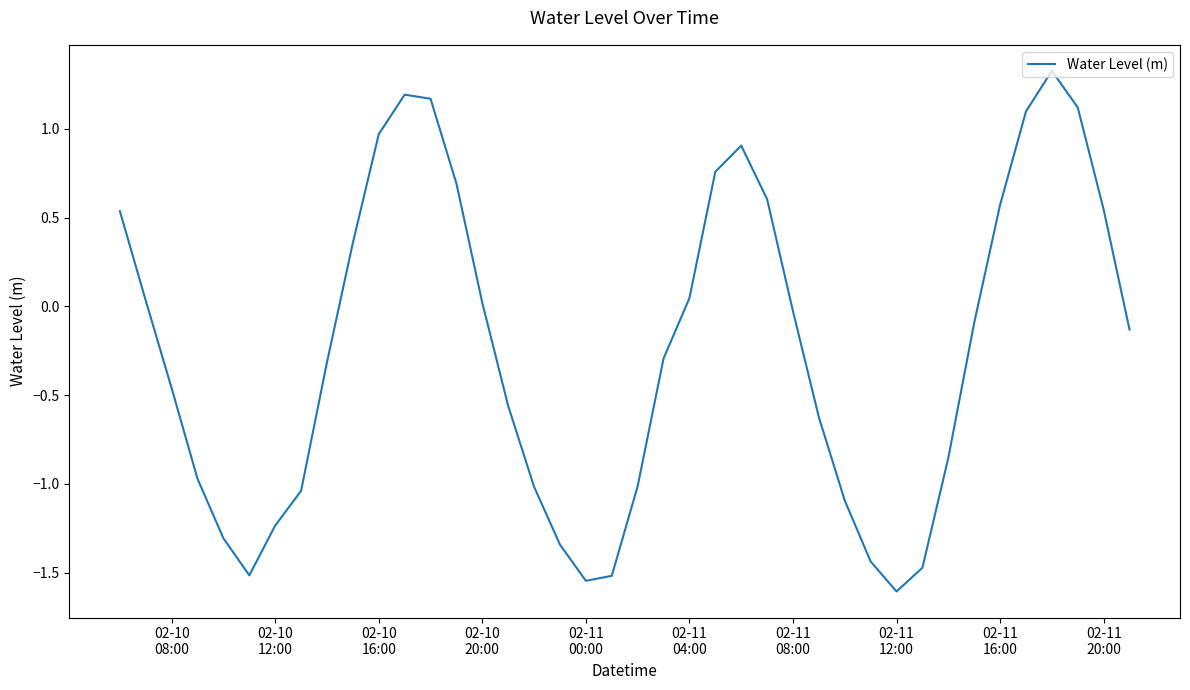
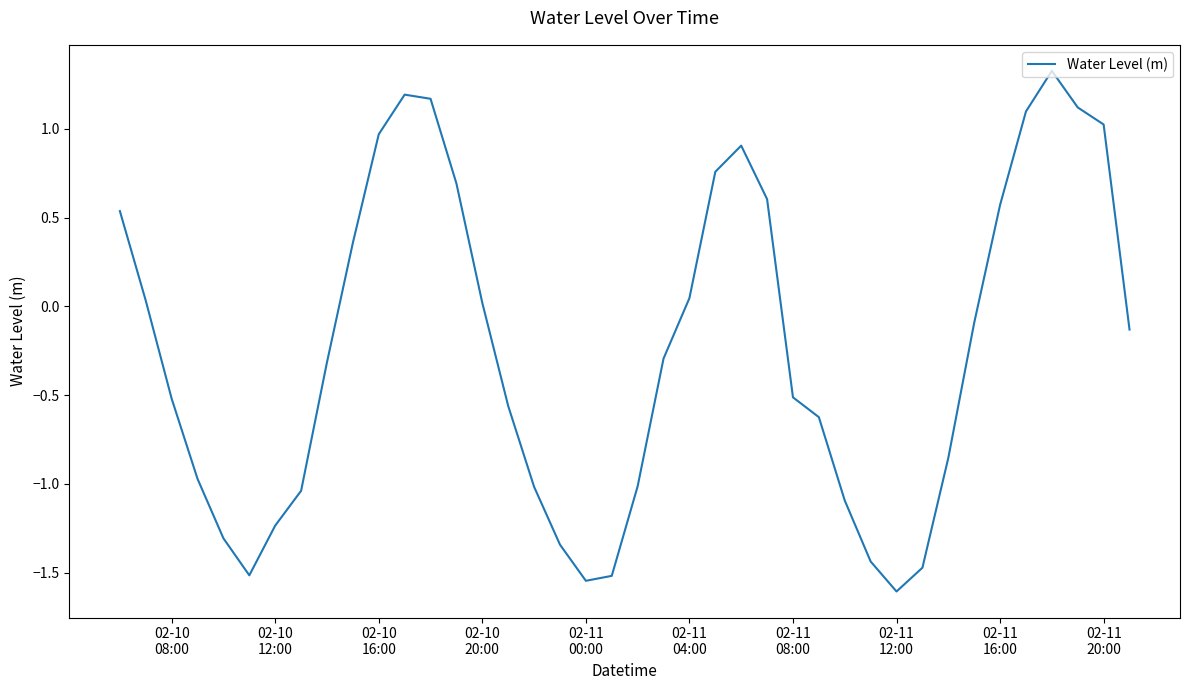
02-10 08:00: -0.46 -> -0.52
02-11 08:00: -0.03 -> -0.51
02-11 20:00: 0.55 -> 1.02
